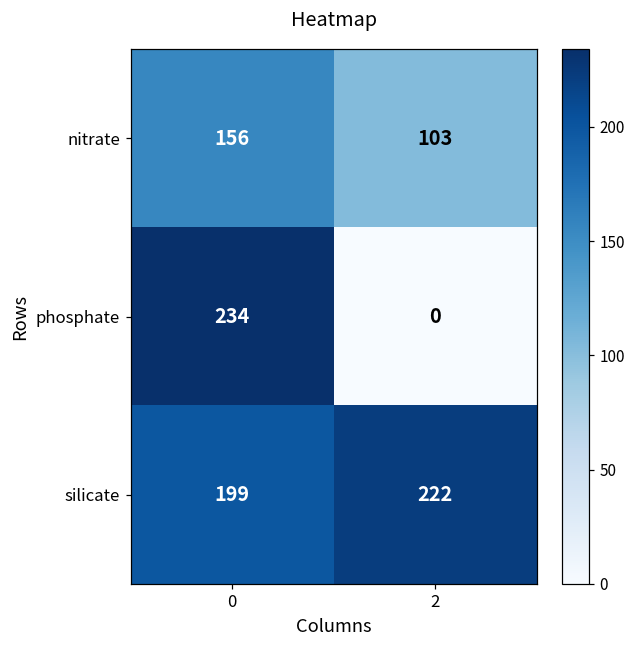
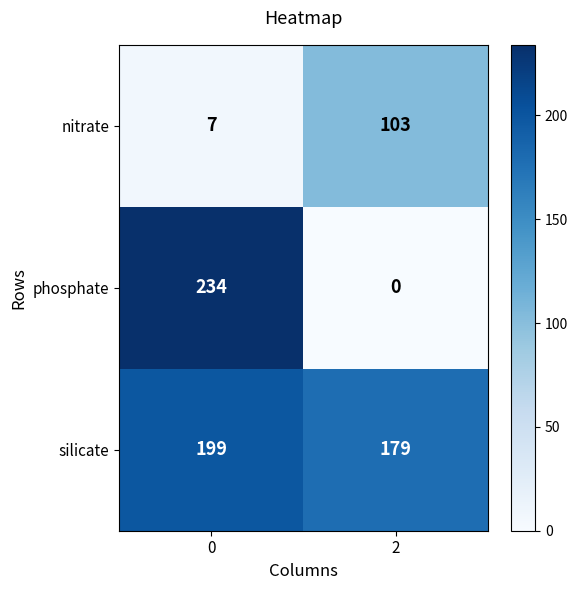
nitrate, 0: 156 -> 7
silicate, 2: 222 -> 179
